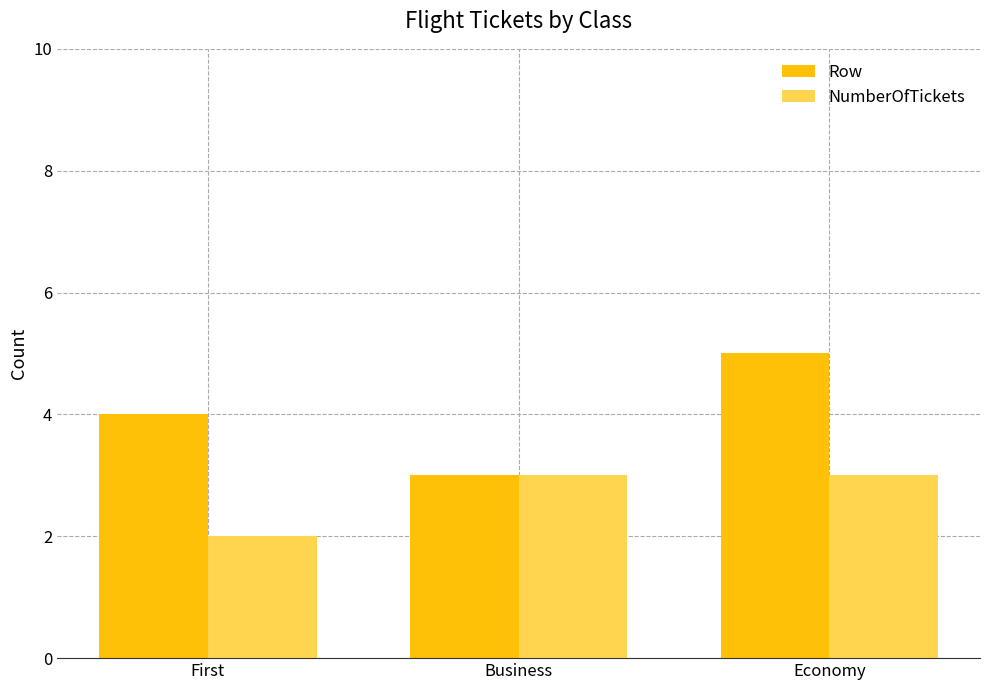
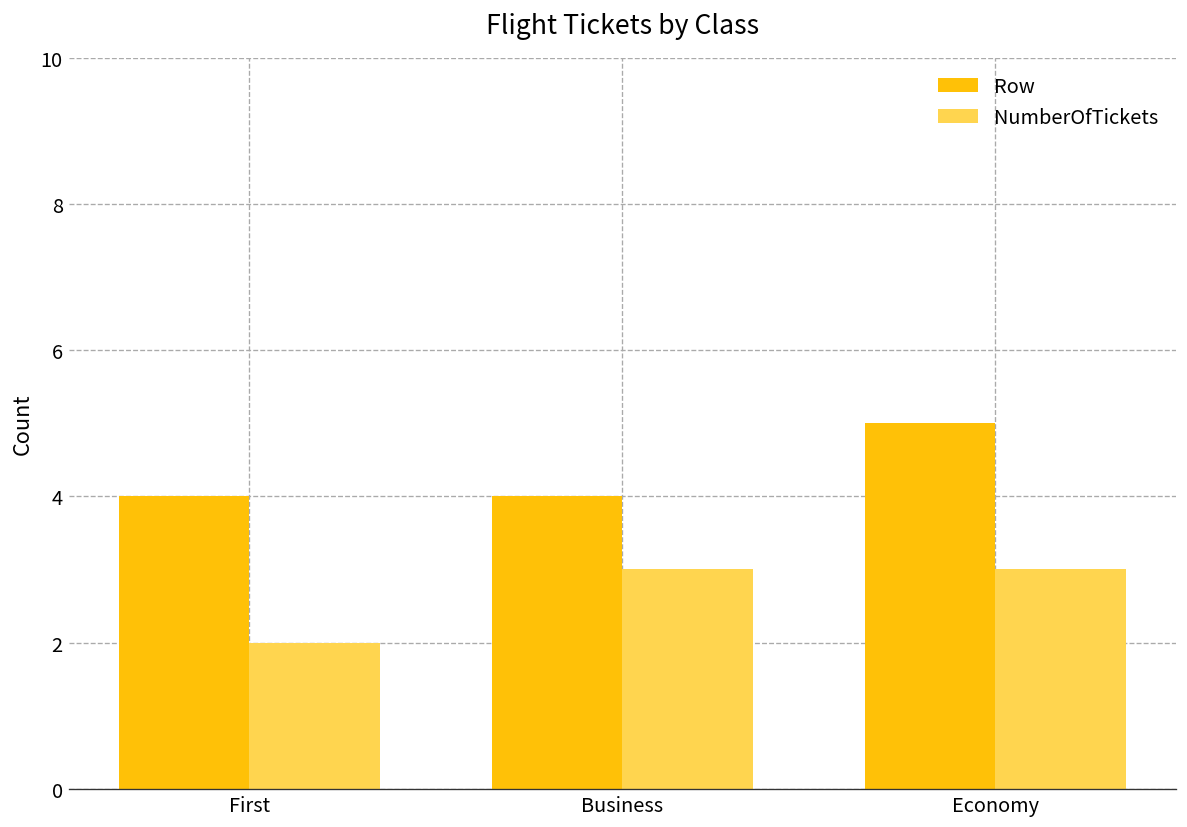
Row, Business: 3 -> 4
